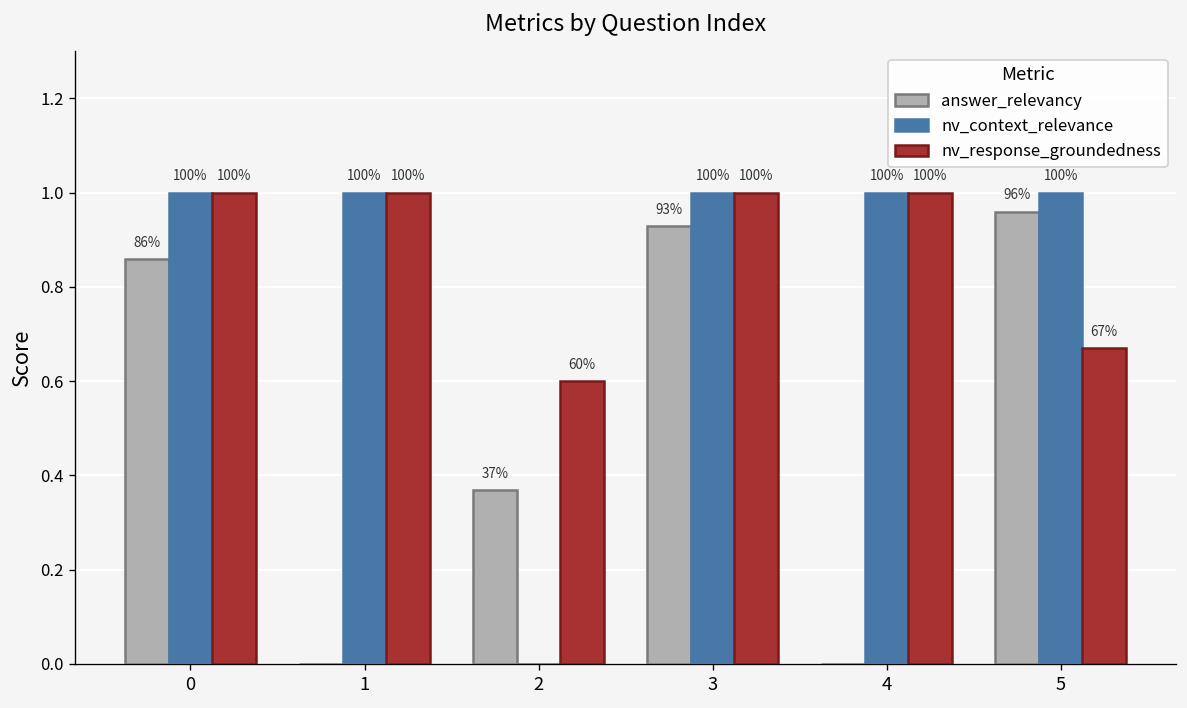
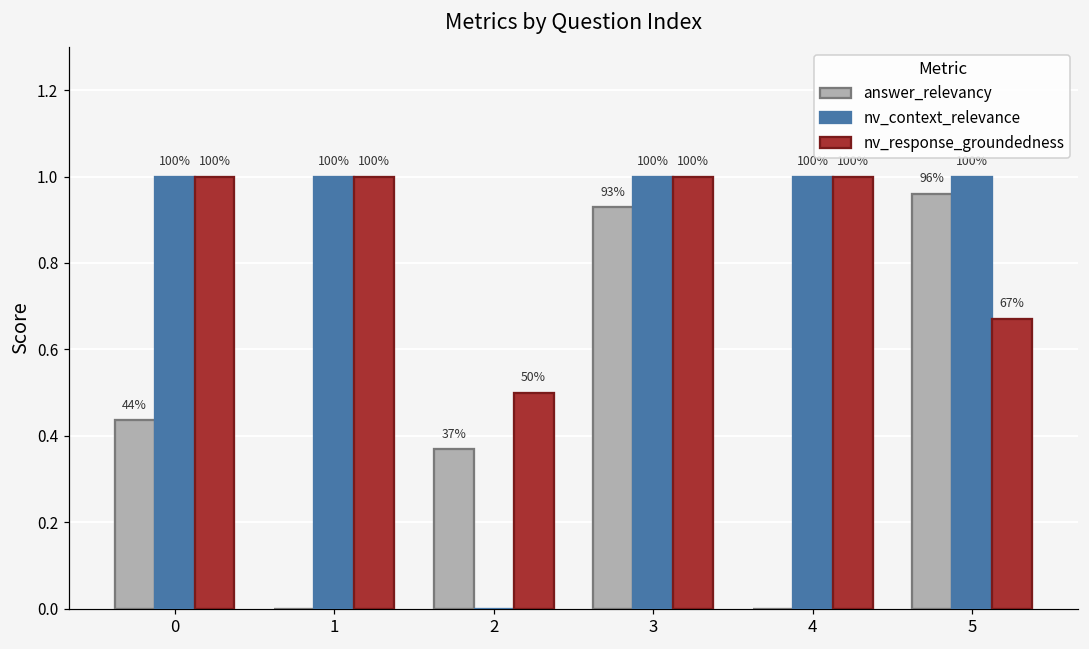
answer_relevancy, 0: 86% -> 44%
nv_response_groundedness, 2: 60% -> 50%
